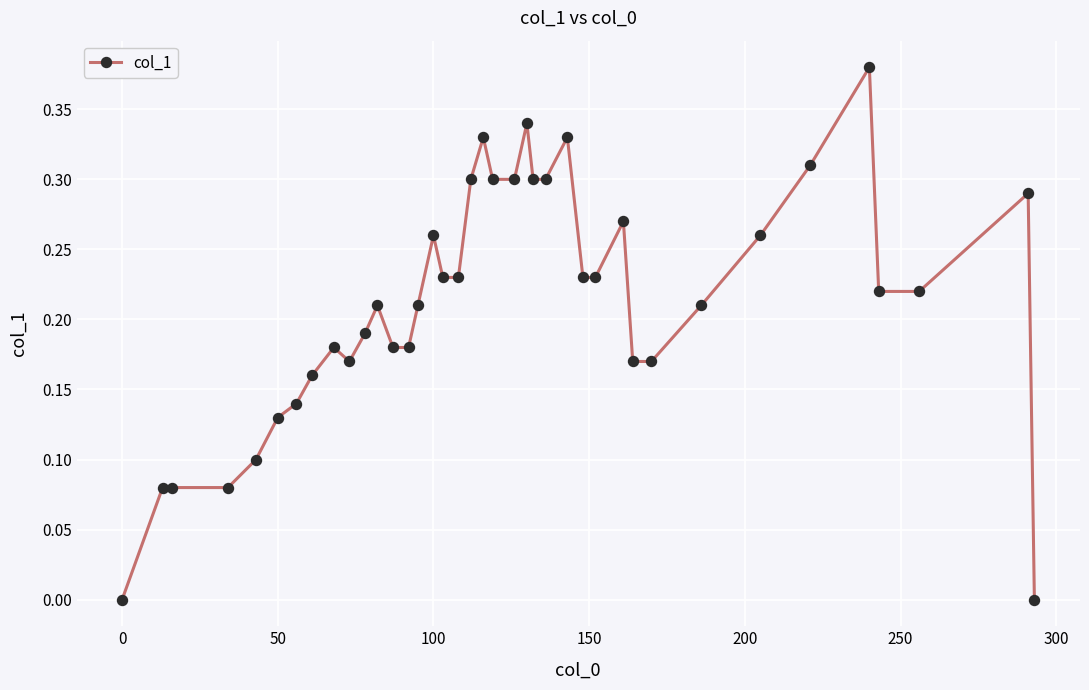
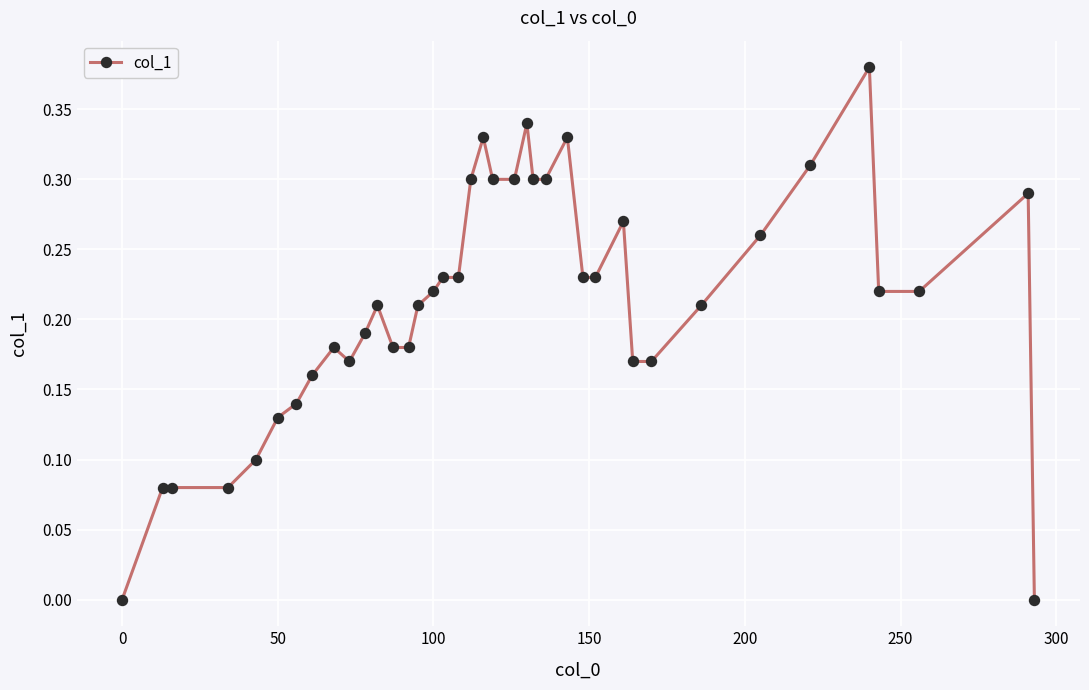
100: 0.26 -> 0.22
